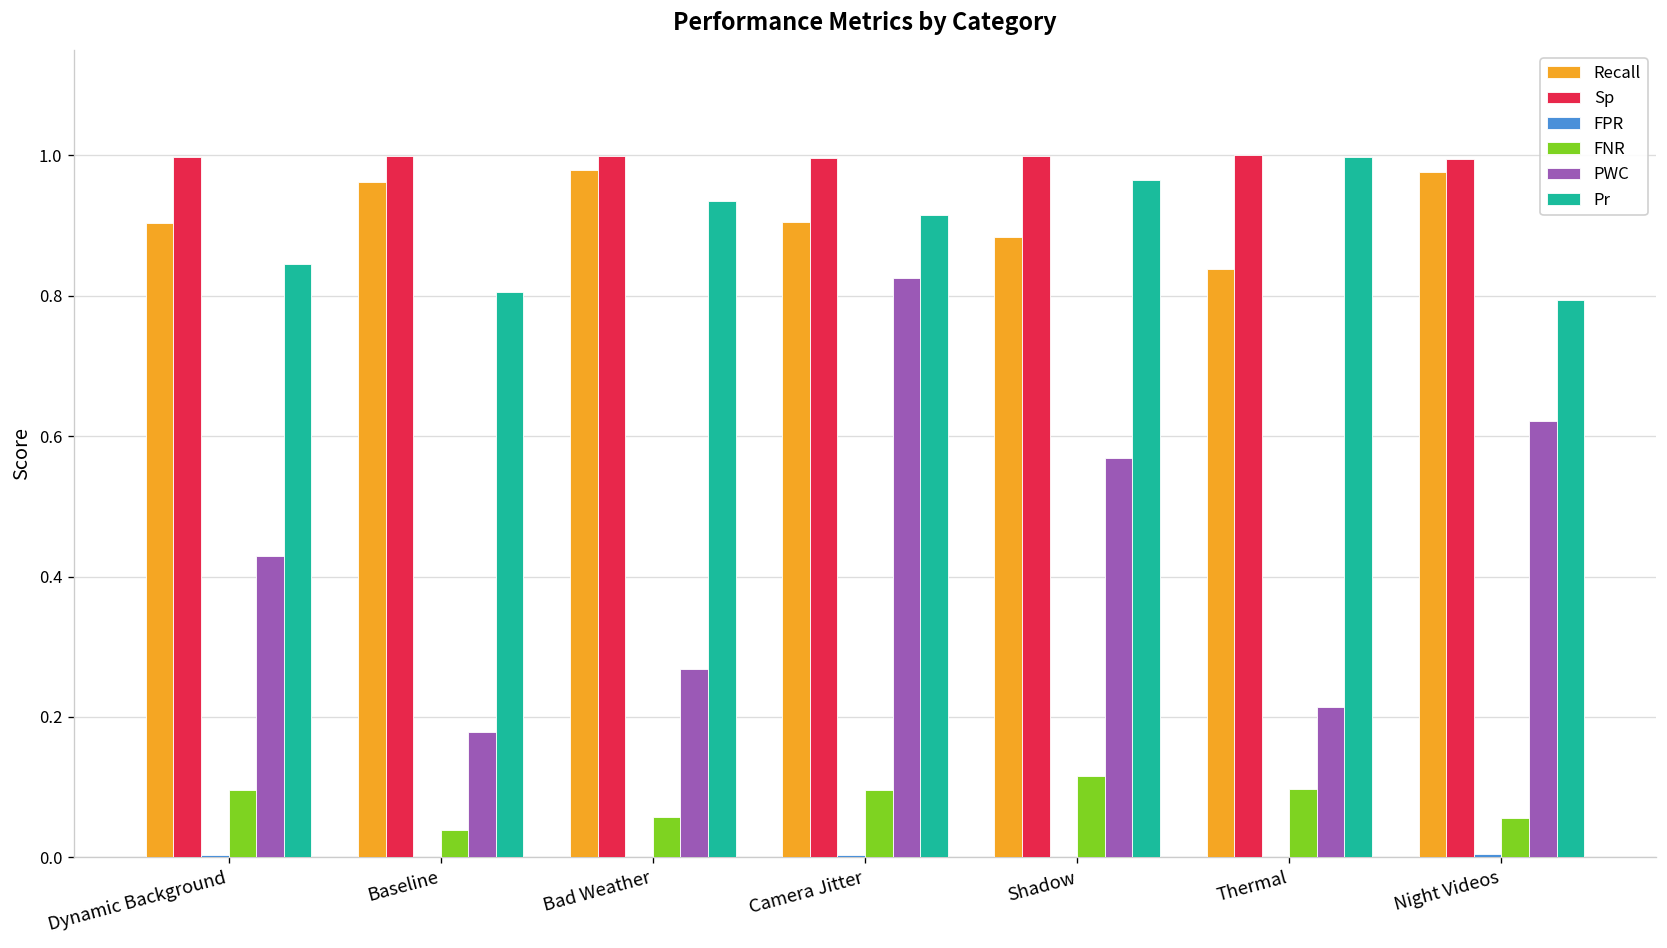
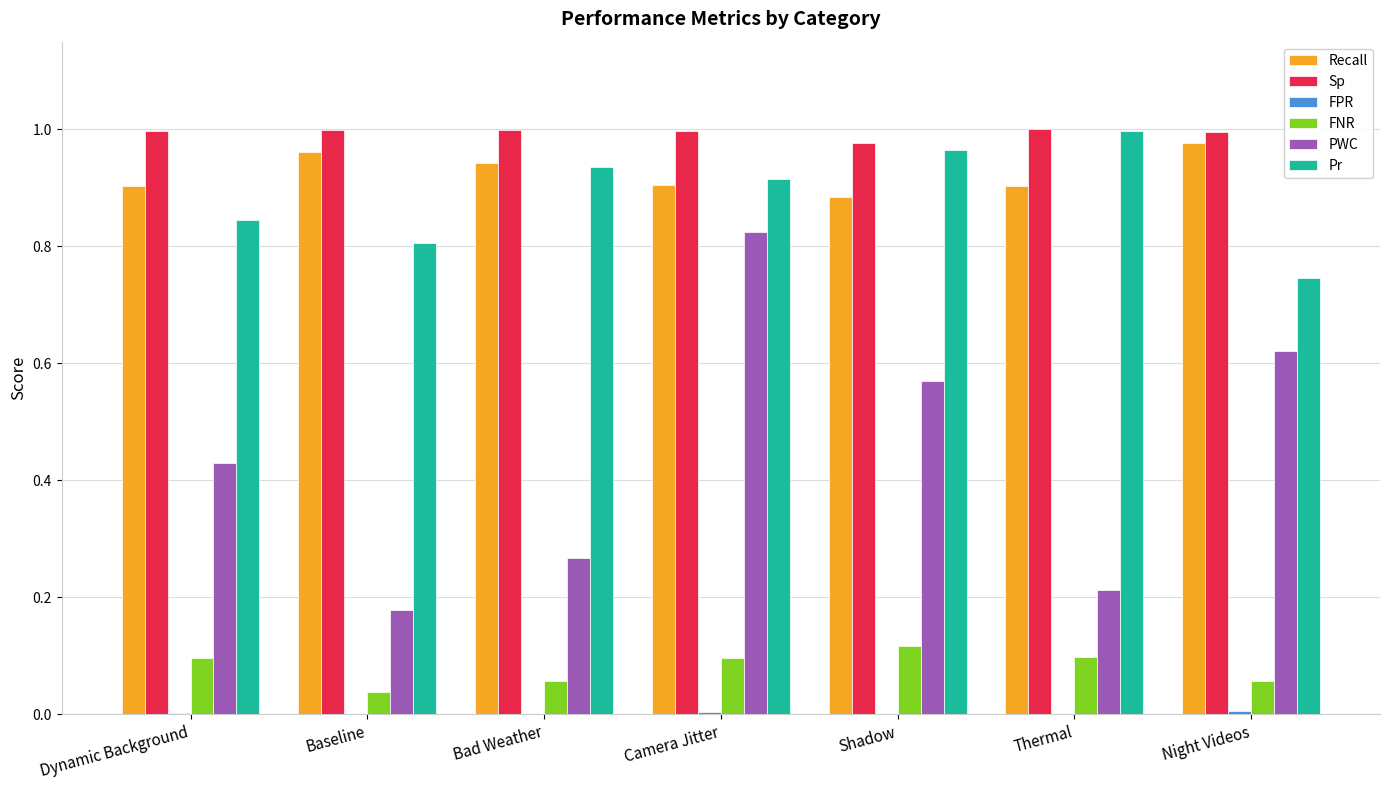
Recall, Bad Weather: 0.98 -> 0.94
Sp, Shadow: 1.00 -> 0.98
Recall, Thermal: 0.84 -> 0.90
Pr, Night Videos: 0.79 -> 0.75
